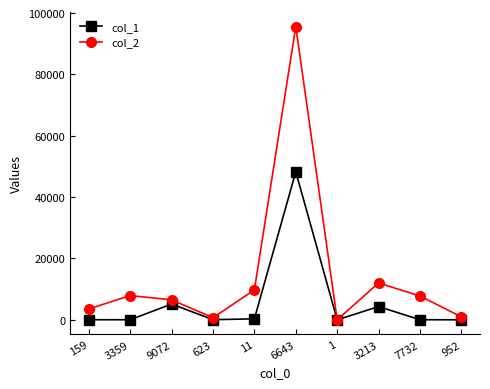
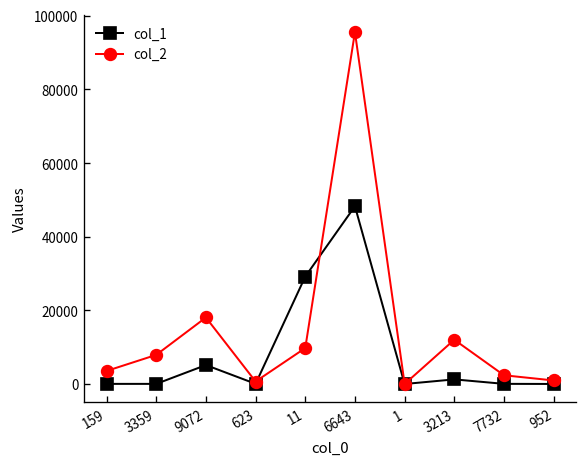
col_2, 9072: 7000 -> 18000
col_1, 11: 0 -> 29000
col_1, 3213: 4000 -> 1000
col_2, 7732: 8000 -> 2000
